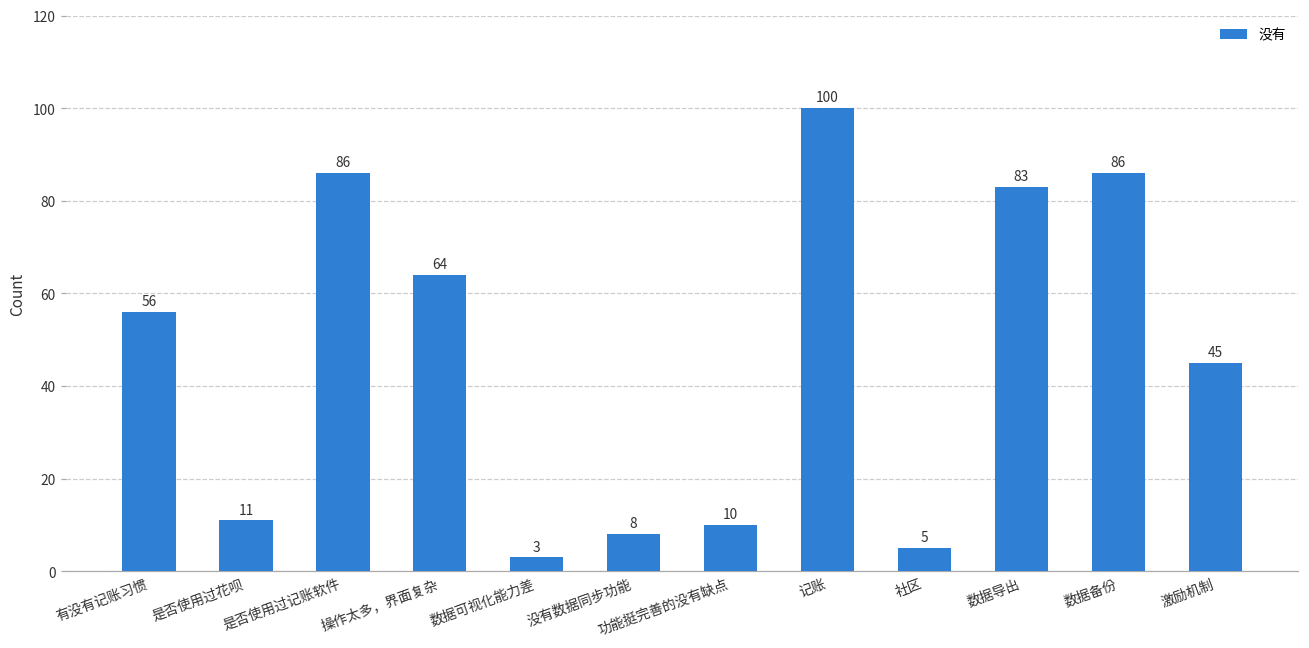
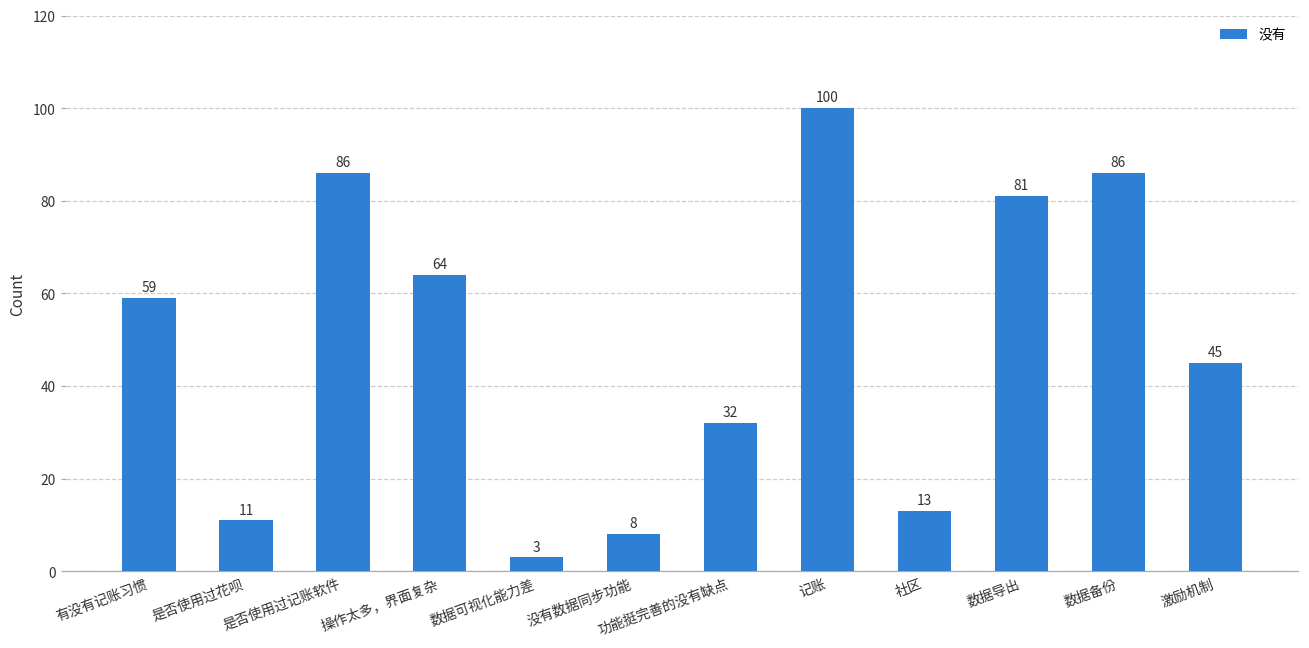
有没有记账习惯: 56 -> 59
功能挺完善的没有缺点: 10 -> 32
社区: 5 -> 13
数据导出: 83 -> 81
